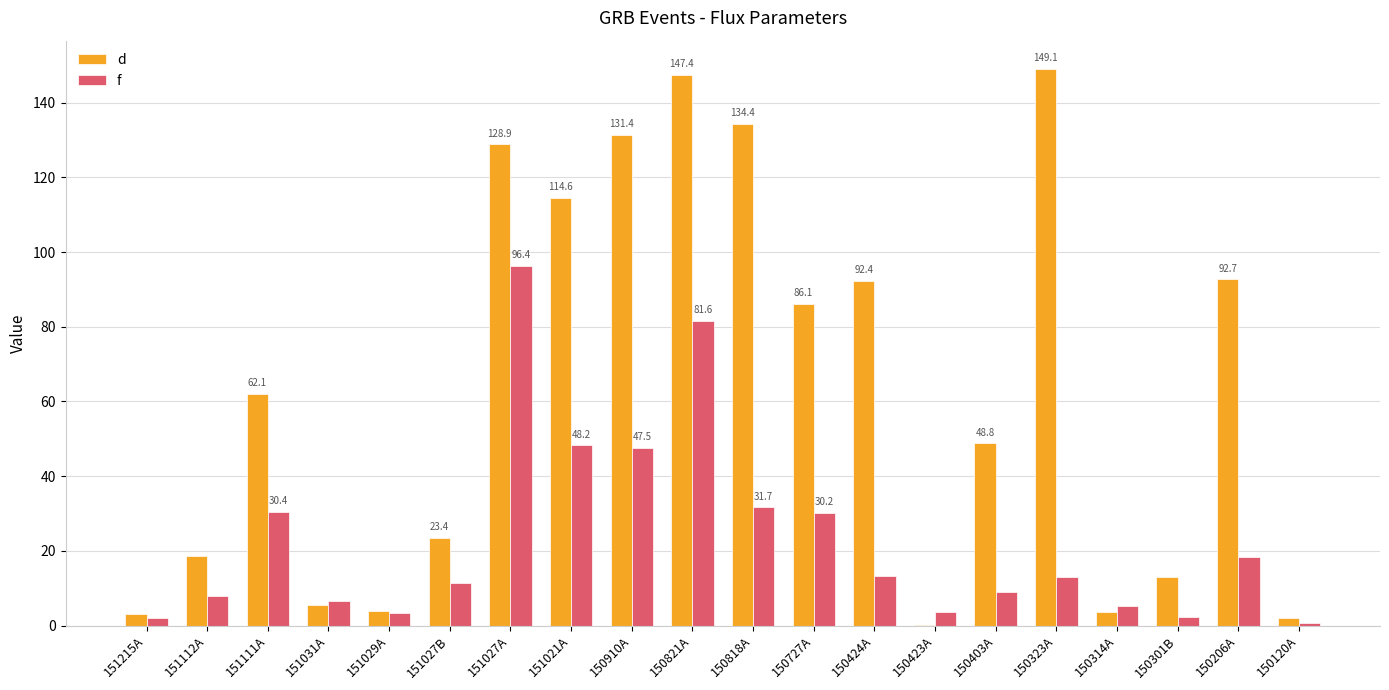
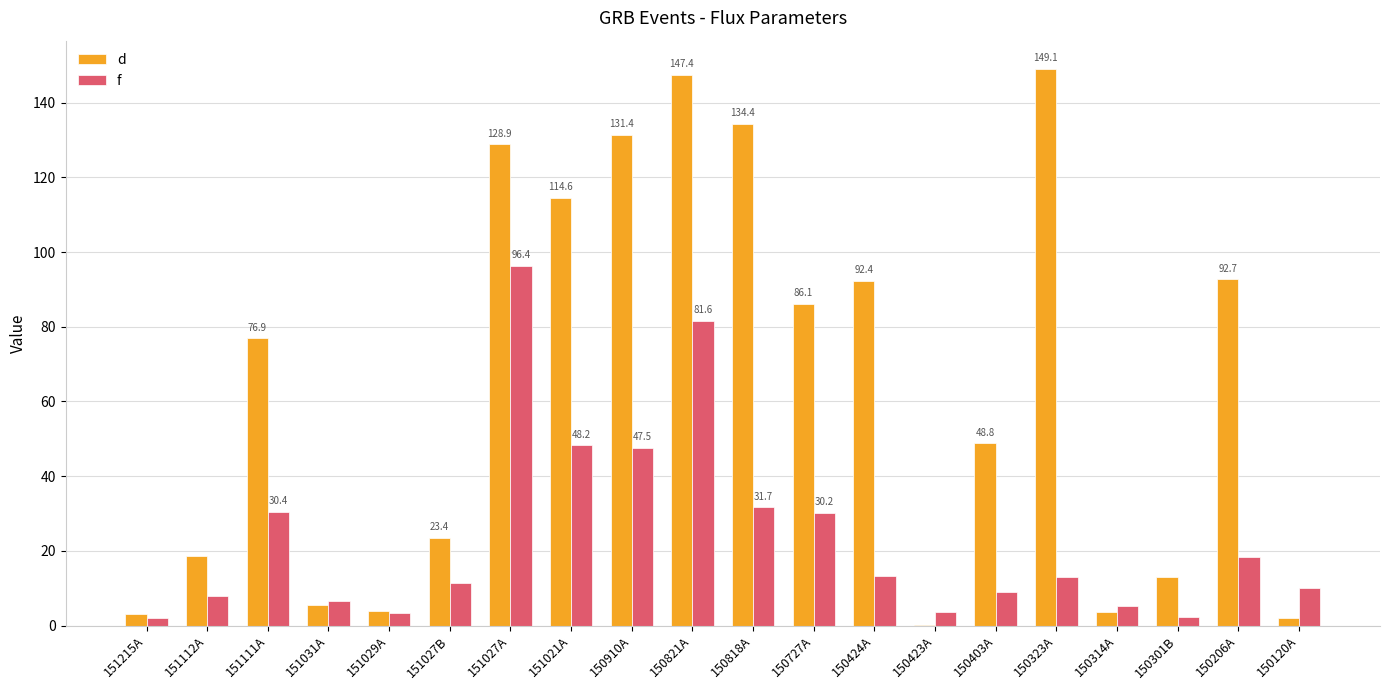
d, 151111A: 62.1 -> 76.9
f, 150120A: 1 -> 10
